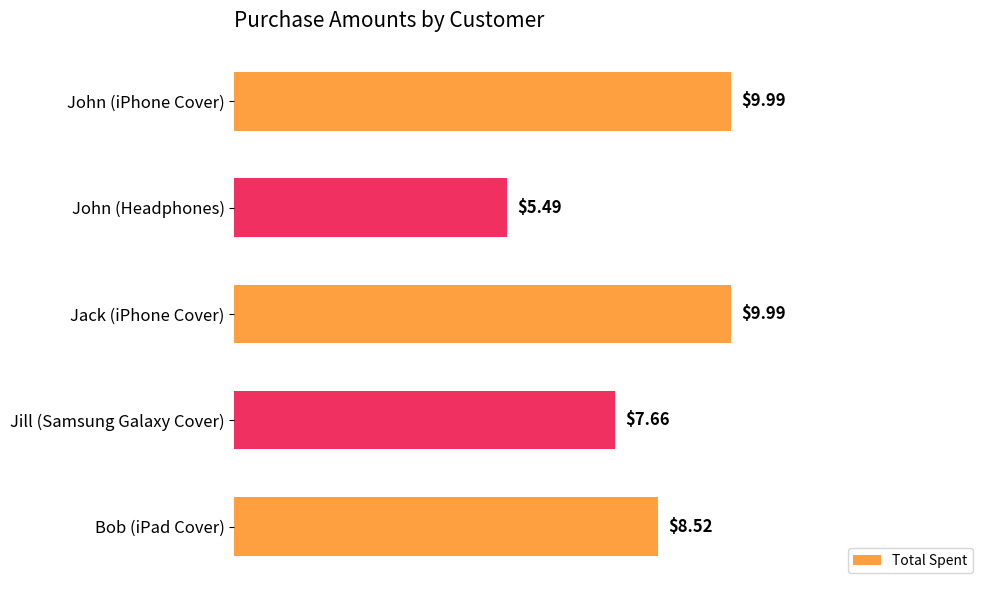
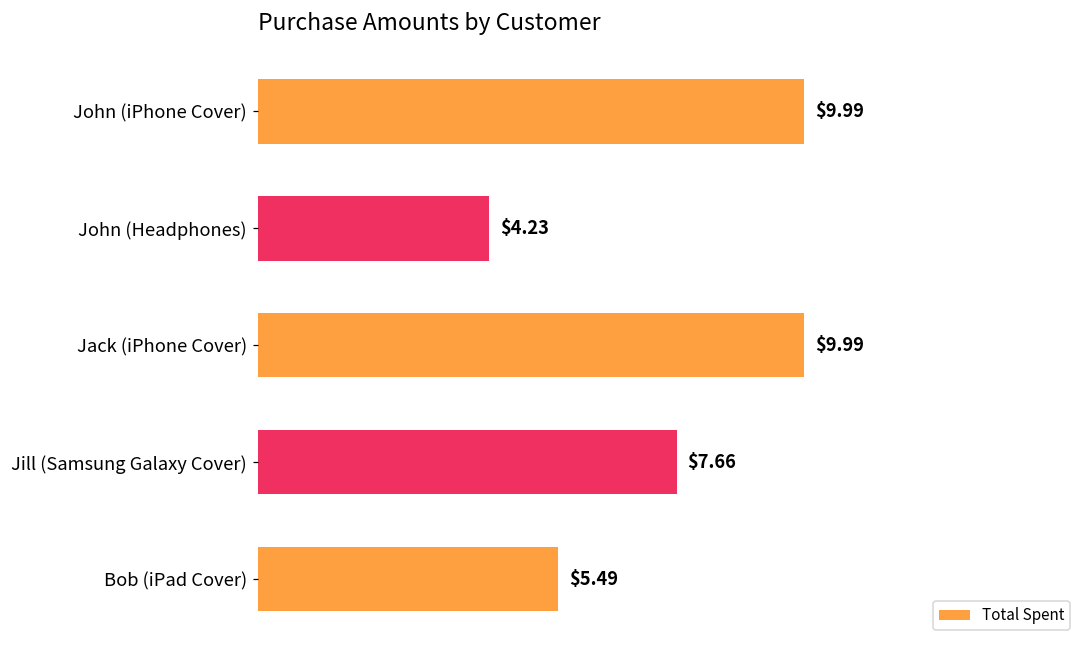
John (Headphones): $5.49 -> $4.23
Bob (iPad Cover): $8.52 -> $5.49
